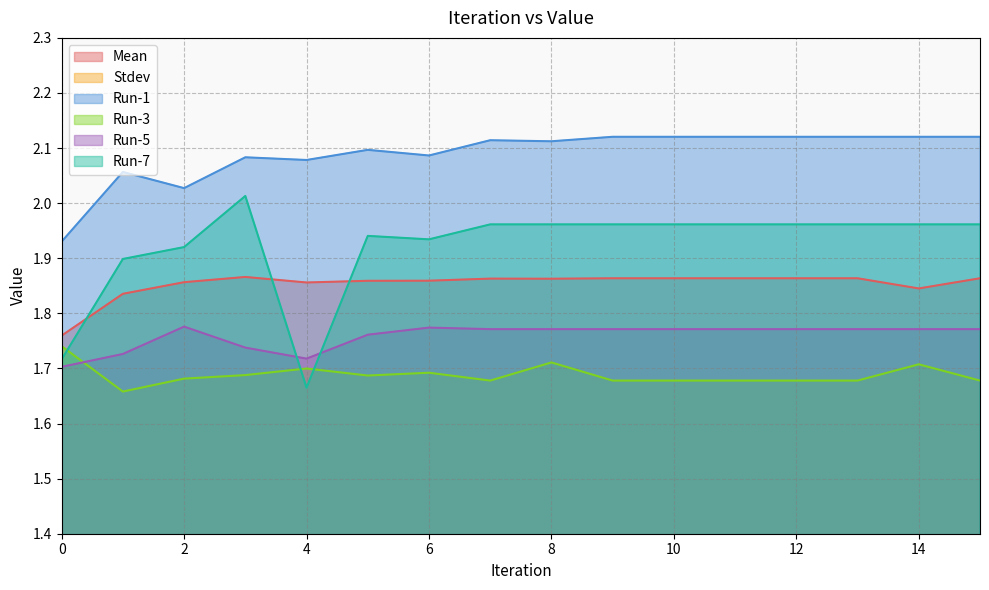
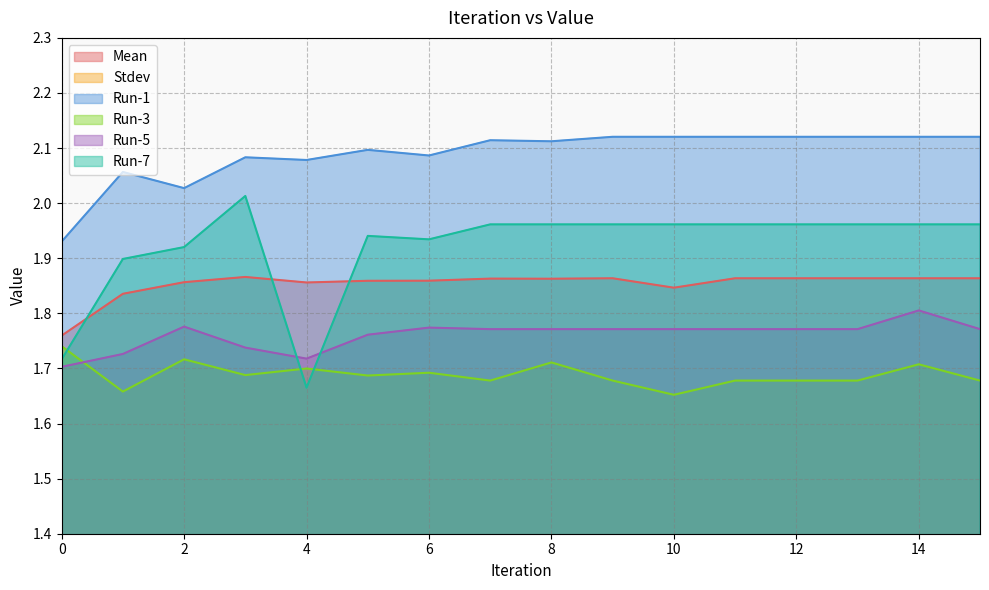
Run-3, 2: 1.68 -> 1.72
Mean, 10: 1.86 -> 1.85
Run-3, 10: 1.68 -> 1.65
Mean, 14: 1.85 -> 1.86
Run-5, 14: 1.77 -> 1.81
